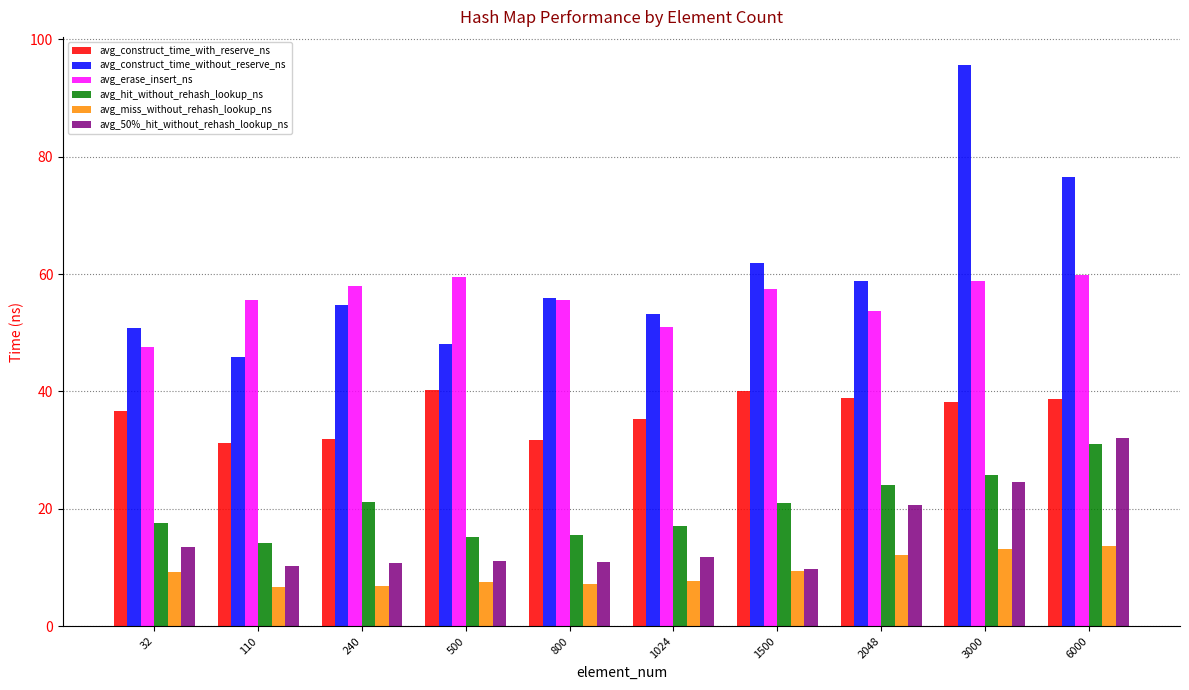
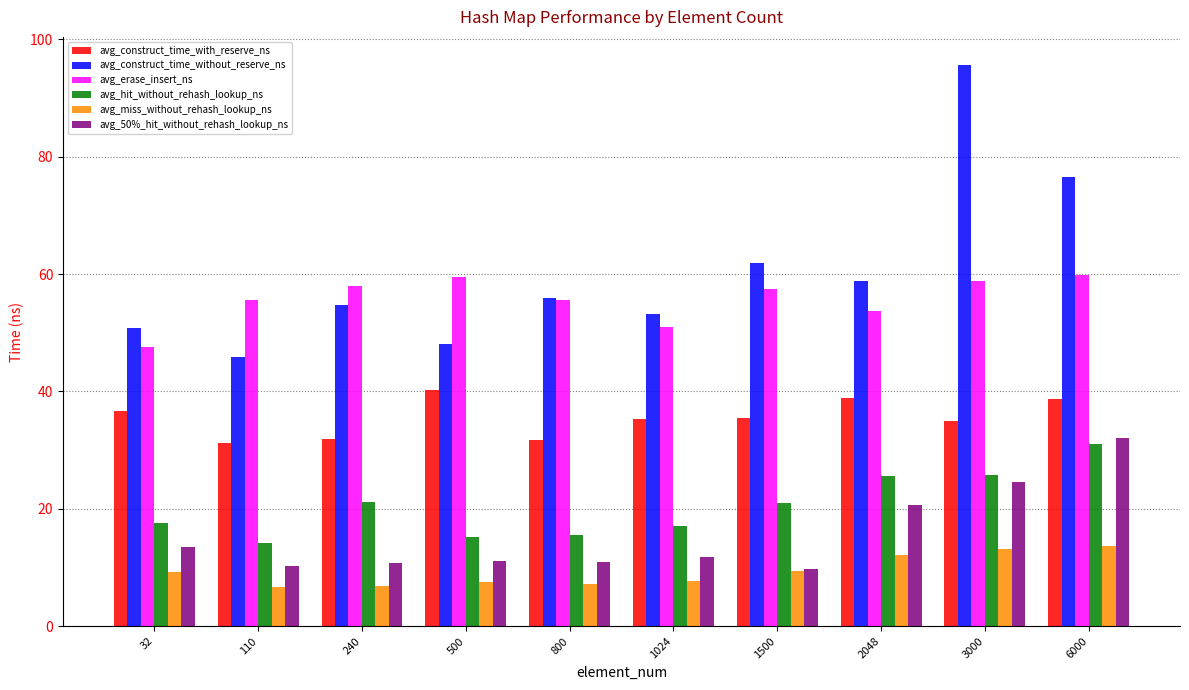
avg_construct_time_with_reserve_ns, 1500: 40 -> 36
avg_hit_without_rehash_lookup_ns, 2048: 24 -> 26
avg_construct_time_with_reserve_ns, 3000: 38 -> 35
